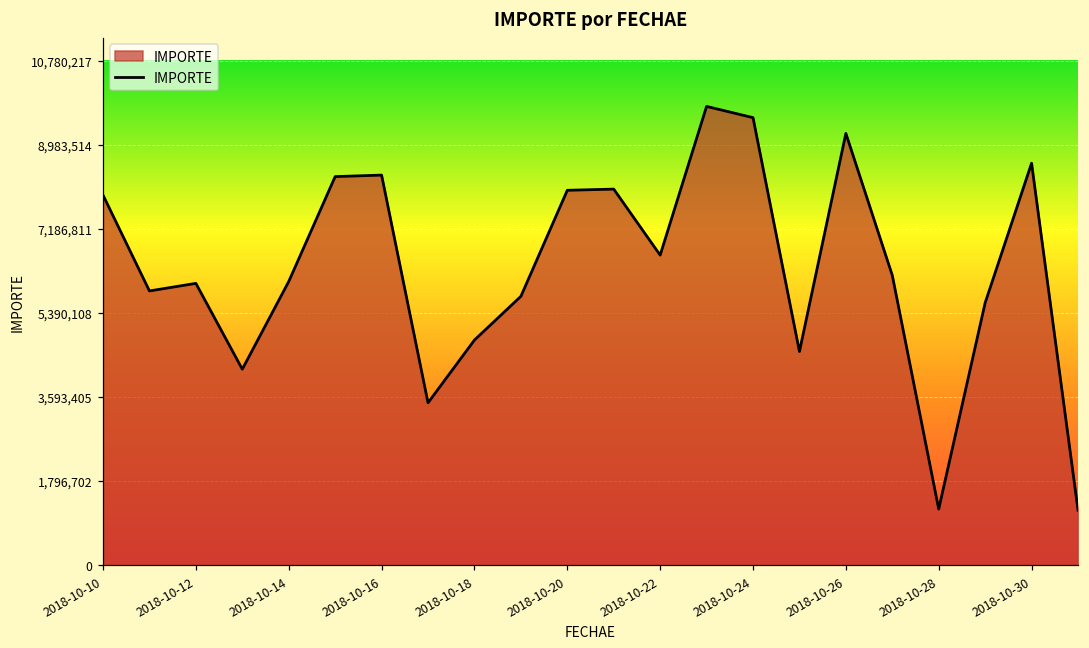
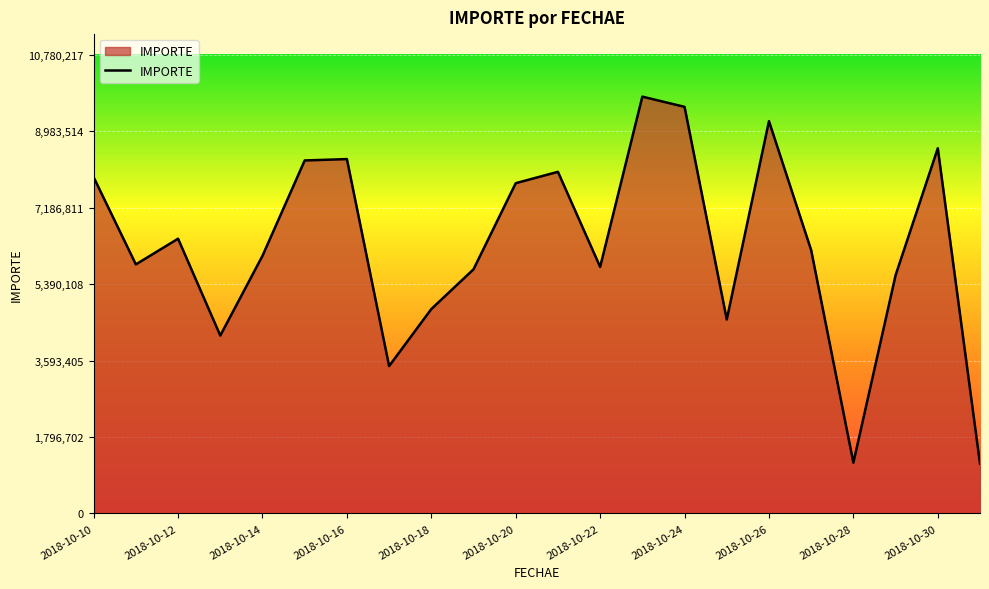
2018-10-12: 6,000,000 -> 6,500,000
2018-10-20: 8,000,000 -> 7,800,000
2018-10-22: 6,600,000 -> 5,800,000
